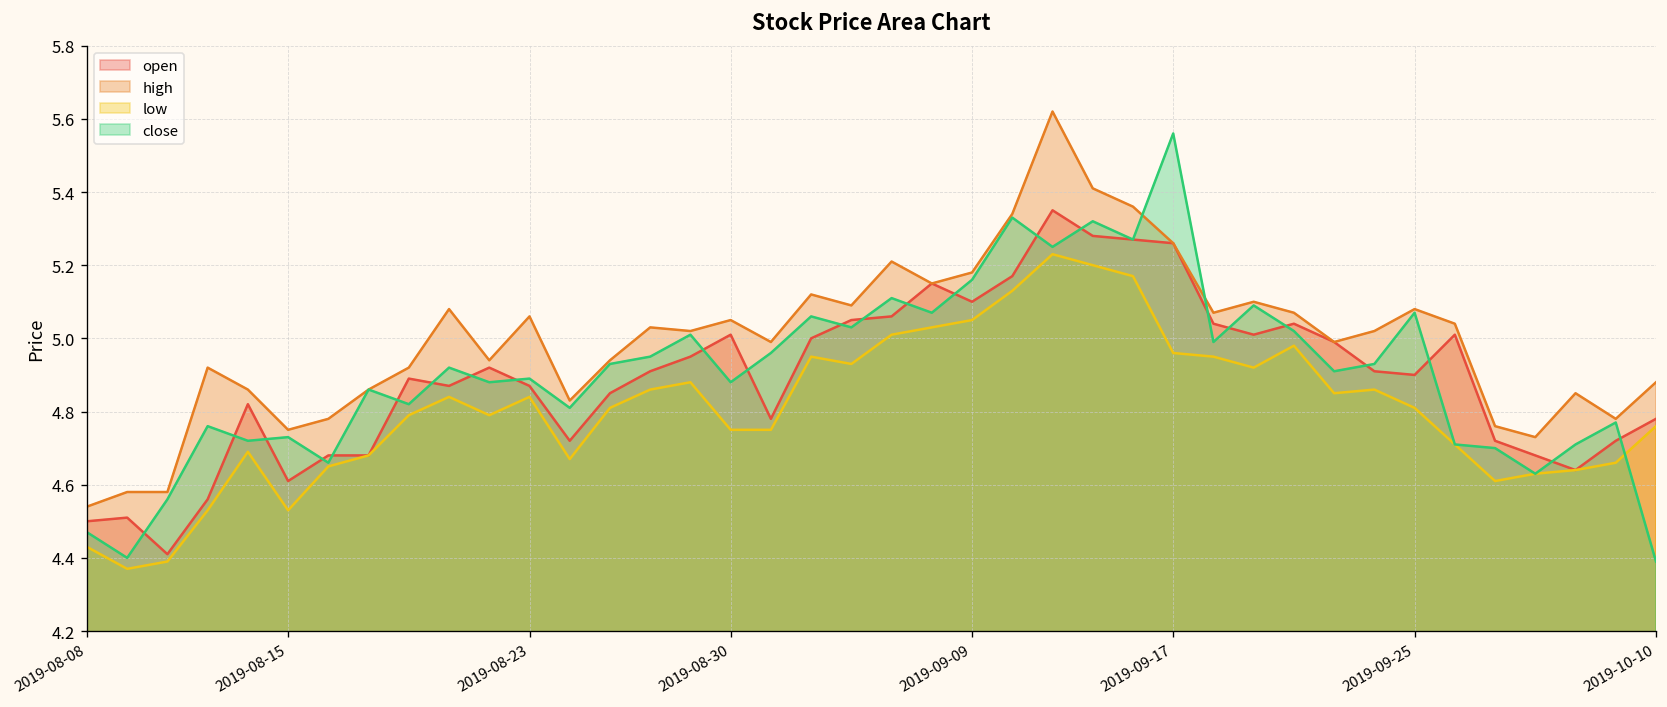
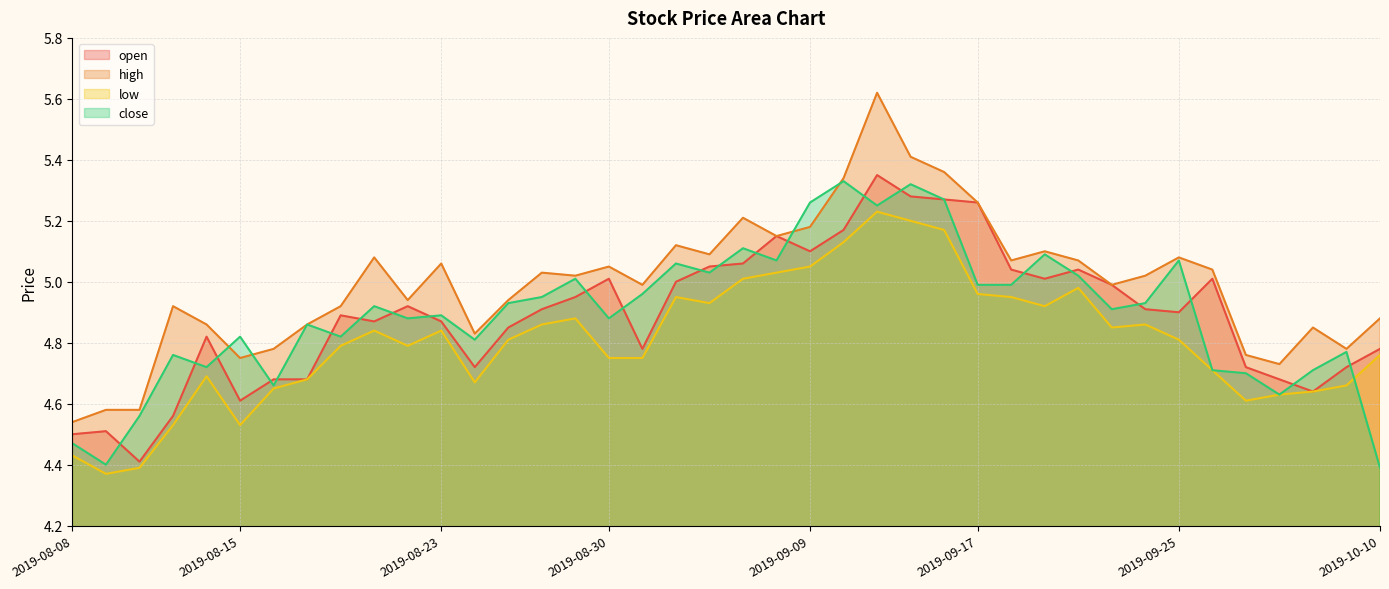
close, 2019-08-15: 4.73 -> 4.82
close, 2019-09-09: 5.16 -> 5.26
close, 2019-09-17: 5.56 -> 4.99
